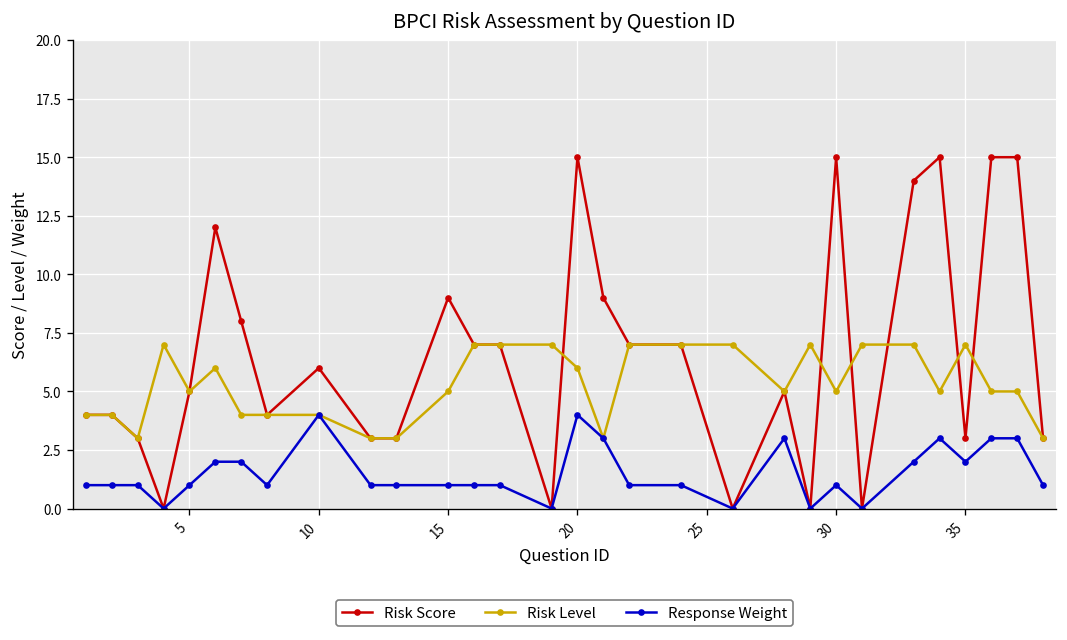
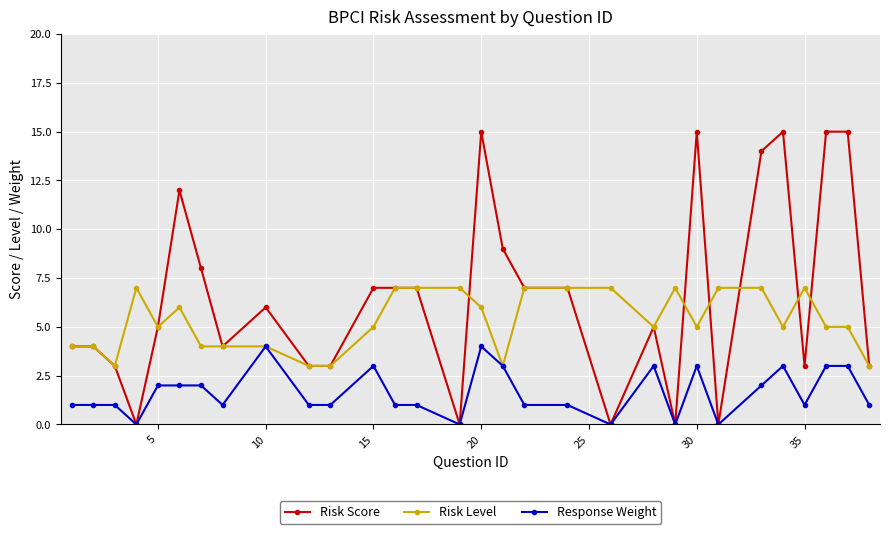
Response Weight, 5: 1 -> 2
Risk Score, 15: 9 -> 7
Response Weight, 15: 1 -> 3
Response Weight, 30: 1 -> 3
Response Weight, 35: 2 -> 1
